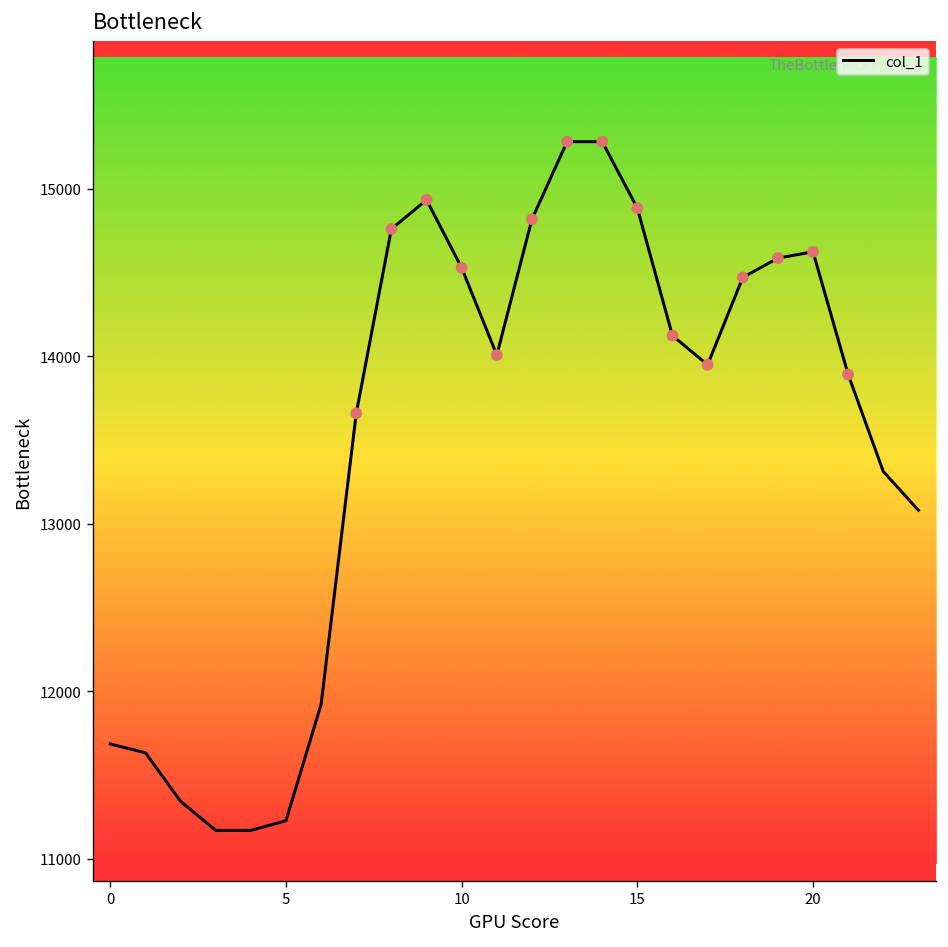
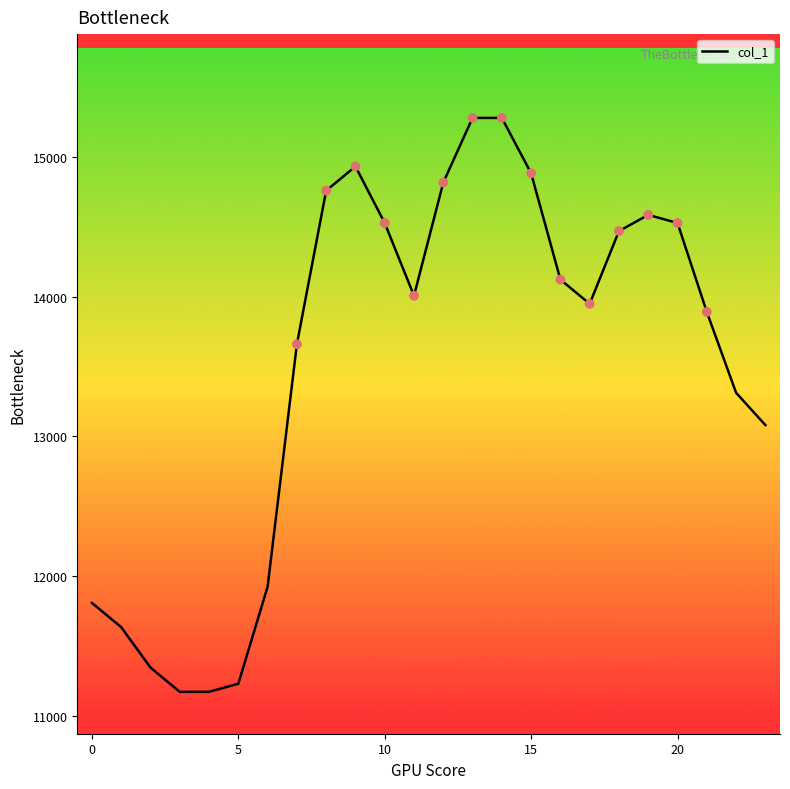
col_1, 0: 11690 -> 11810
col_1, 20: 14620 -> 14530
